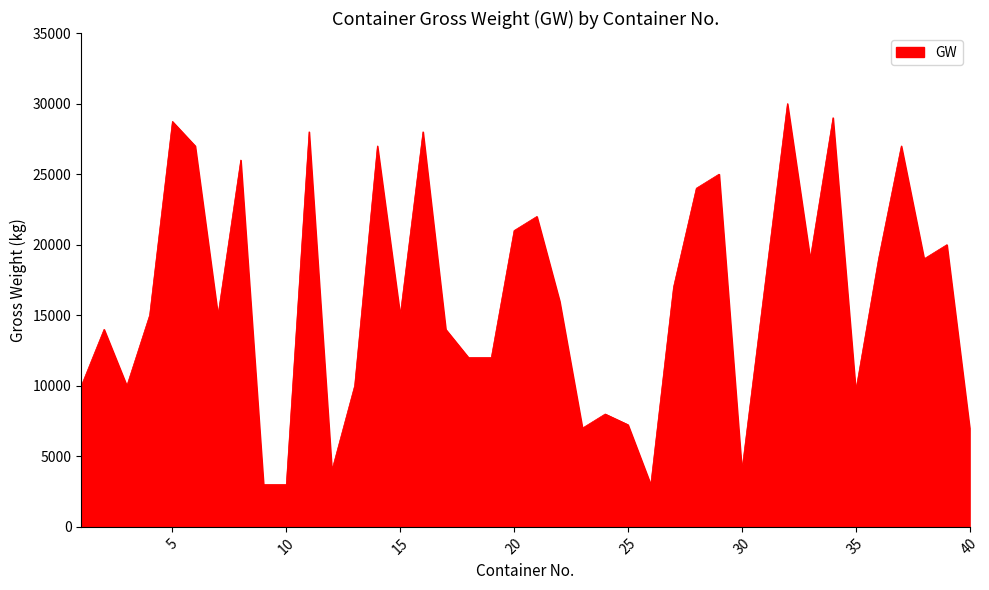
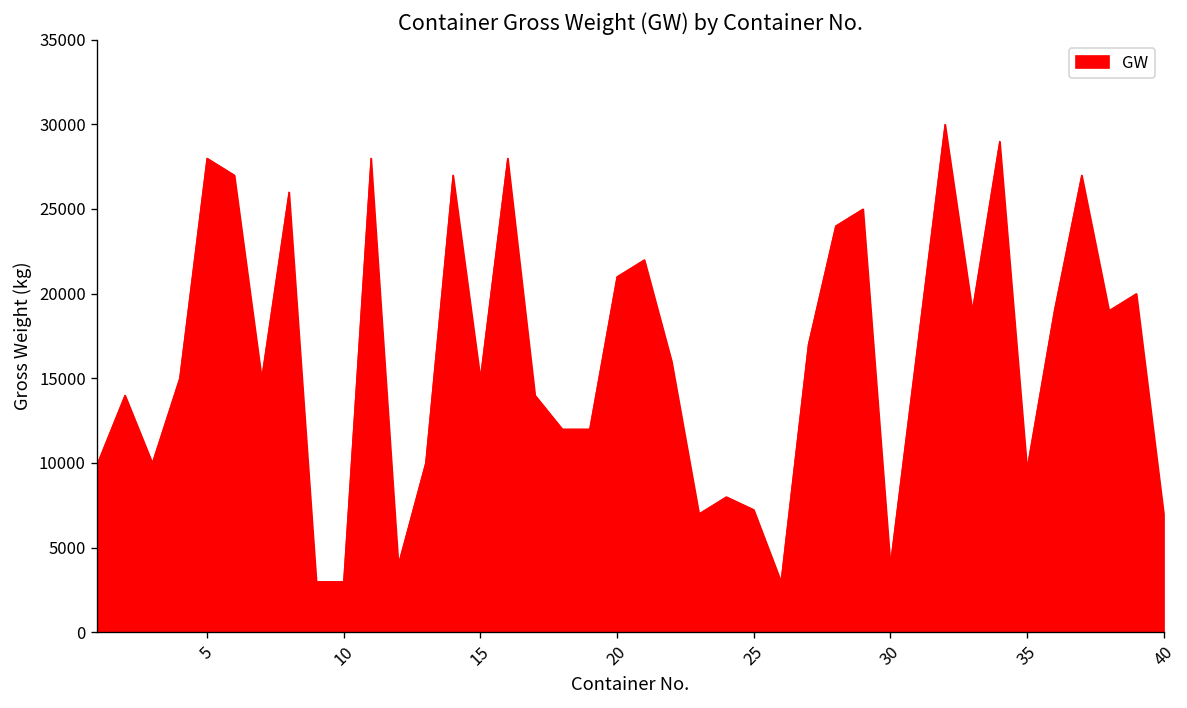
5: 28700 -> 28000
